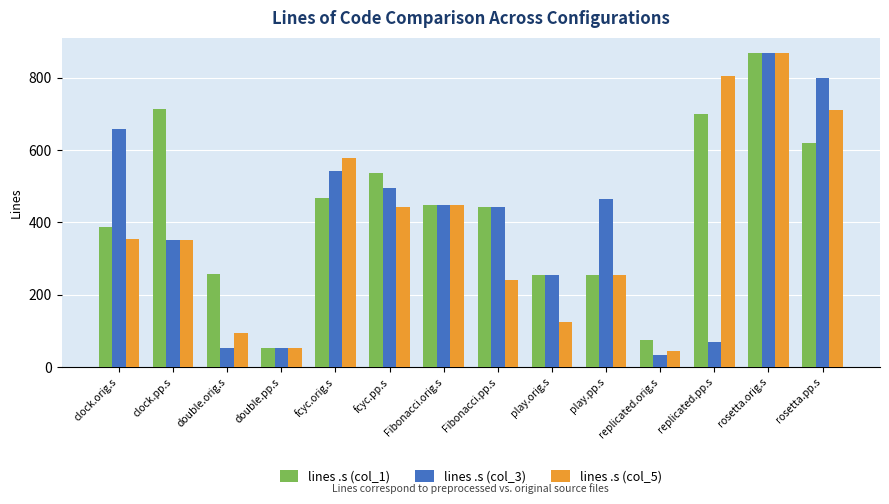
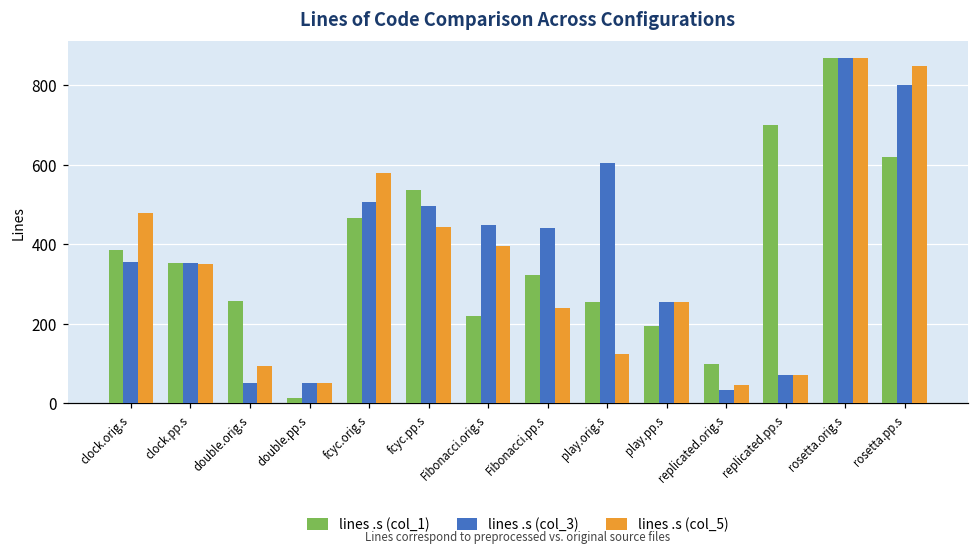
lines .s (col_3), clock.orig.s: 660 -> 350
lines .s (col_5), clock.orig.s: 350 -> 480
lines .s (col_1), clock.pp.s: 710 -> 350
lines .s (col_1), double.pp.s: 50 -> 10
lines .s (col_3), fcyc.orig.s: 540 -> 510
lines .s (col_1), Fibonacci.orig.s: 450 -> 220
lines .s (col_5), Fibonacci.orig.s: 450 -> 400
lines .s (col_1), Fibonacci.pp.s: 440 -> 320
lines .s (col_3), play.orig.s: 250 -> 600
lines .s (col_1), play.pp.s: 250 -> 190
lines .s (col_3), play.pp.s: 460 -> 250
lines .s (col_1), replicated.orig.s: 80 -> 100
lines .s (col_5), replicated.pp.s: 800 -> 70
lines .s (col_5), rosetta.pp.s: 710 -> 850
